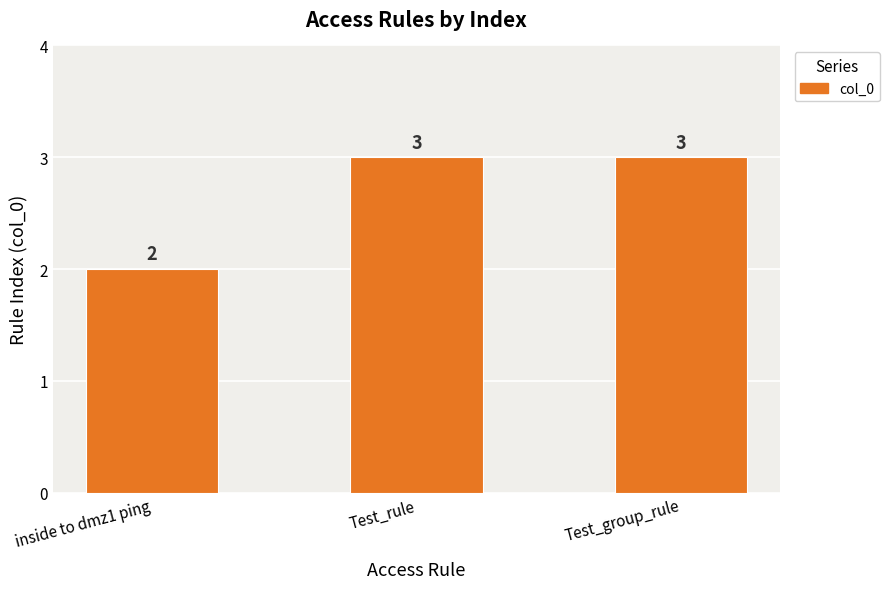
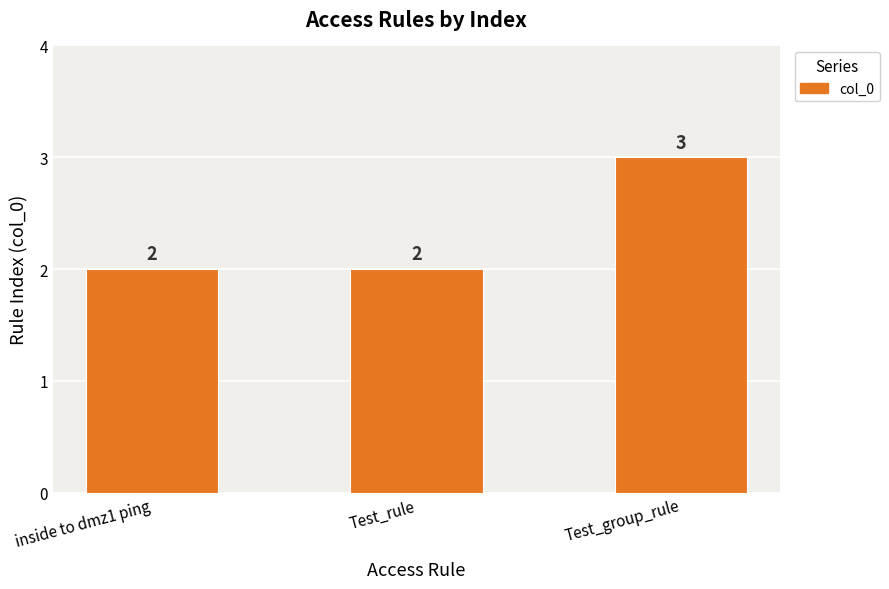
Test_rule: 3 -> 2
